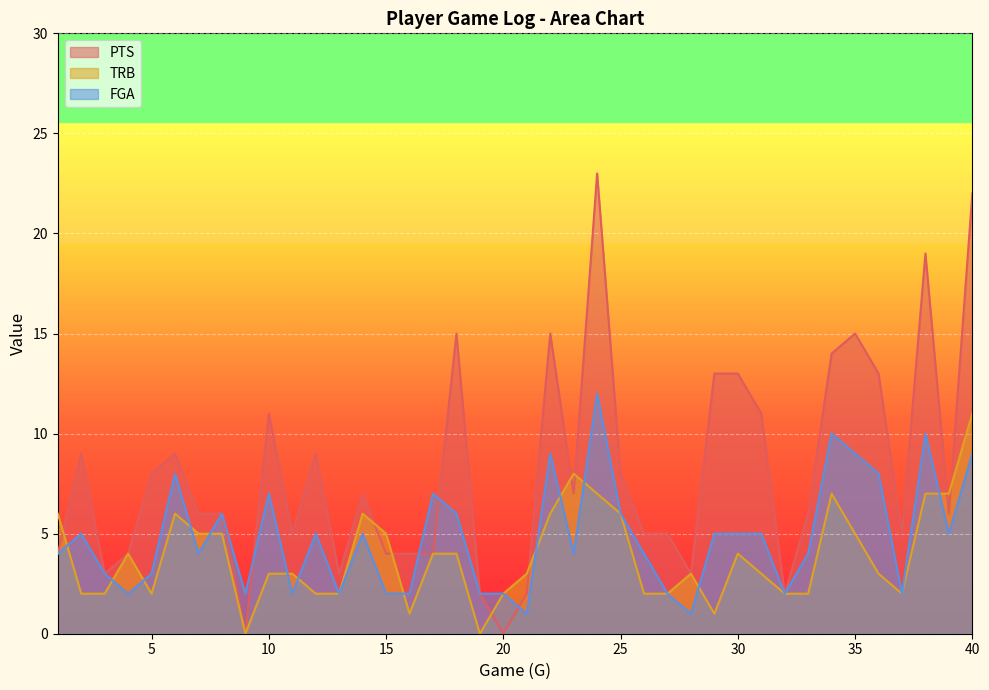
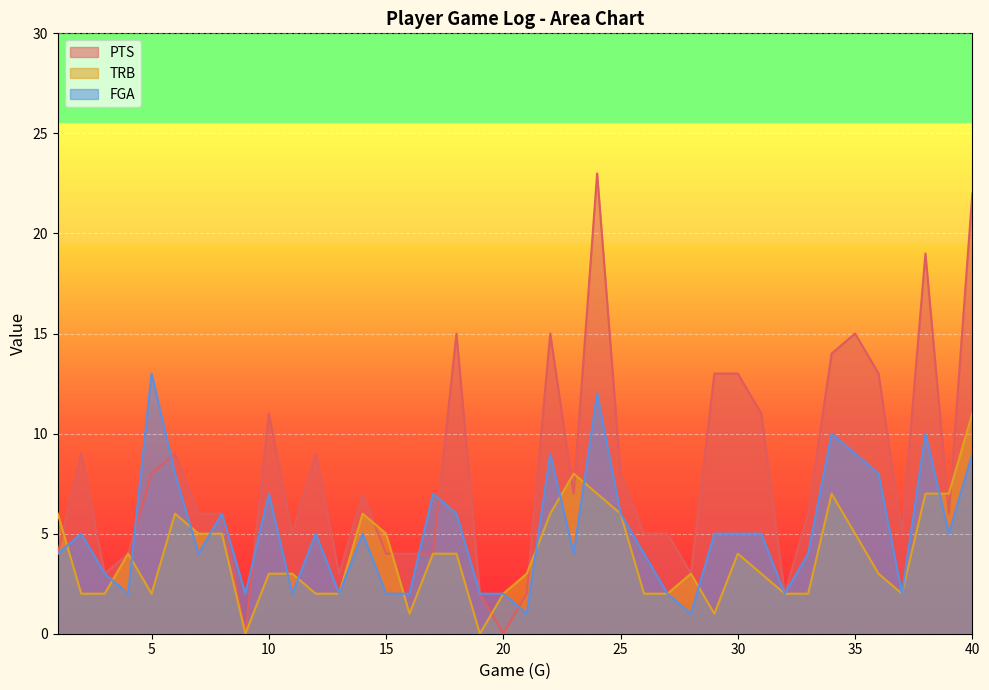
FGA, 5: 3 -> 13
